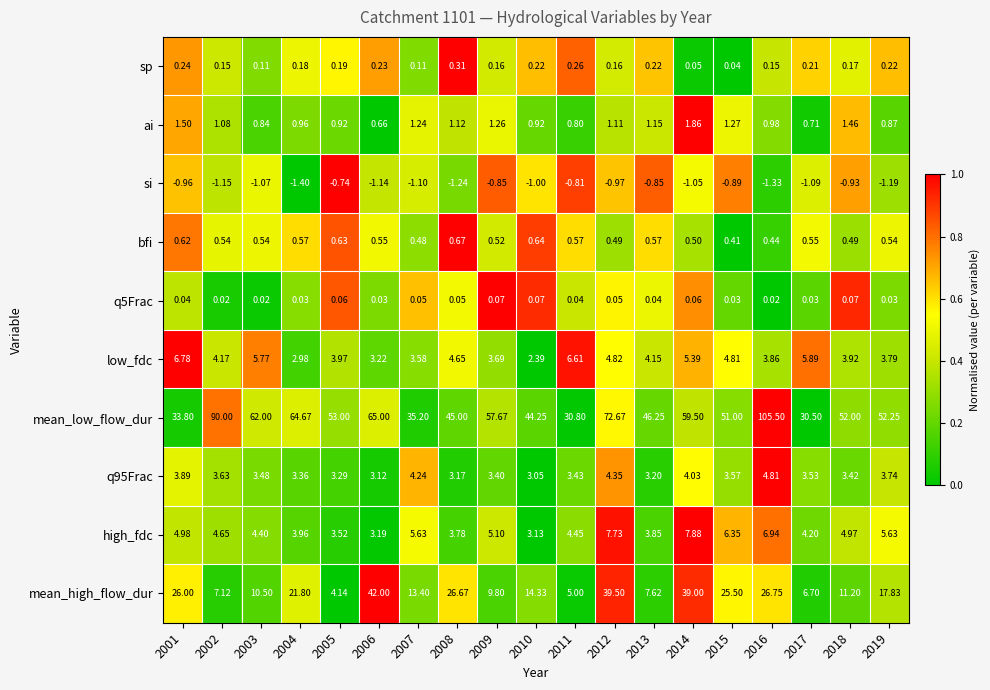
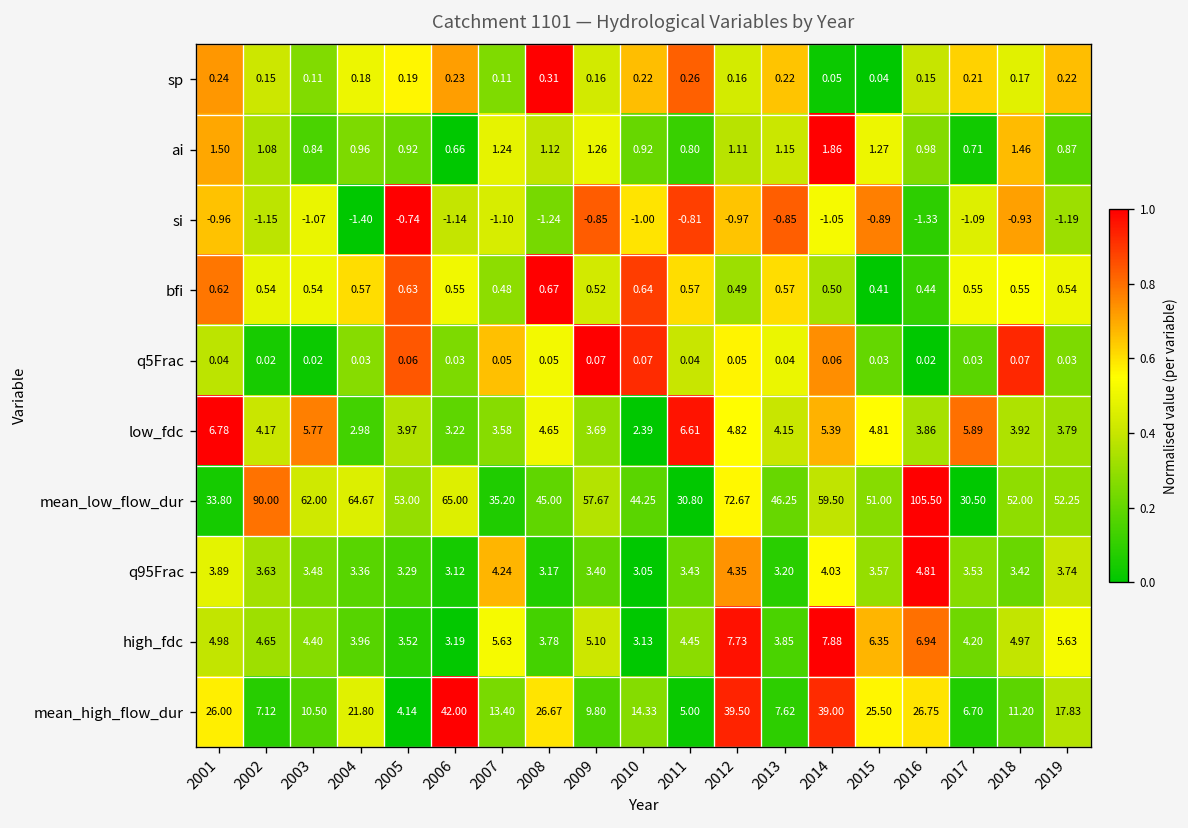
bfi, 2018: 0.49 -> 0.55
